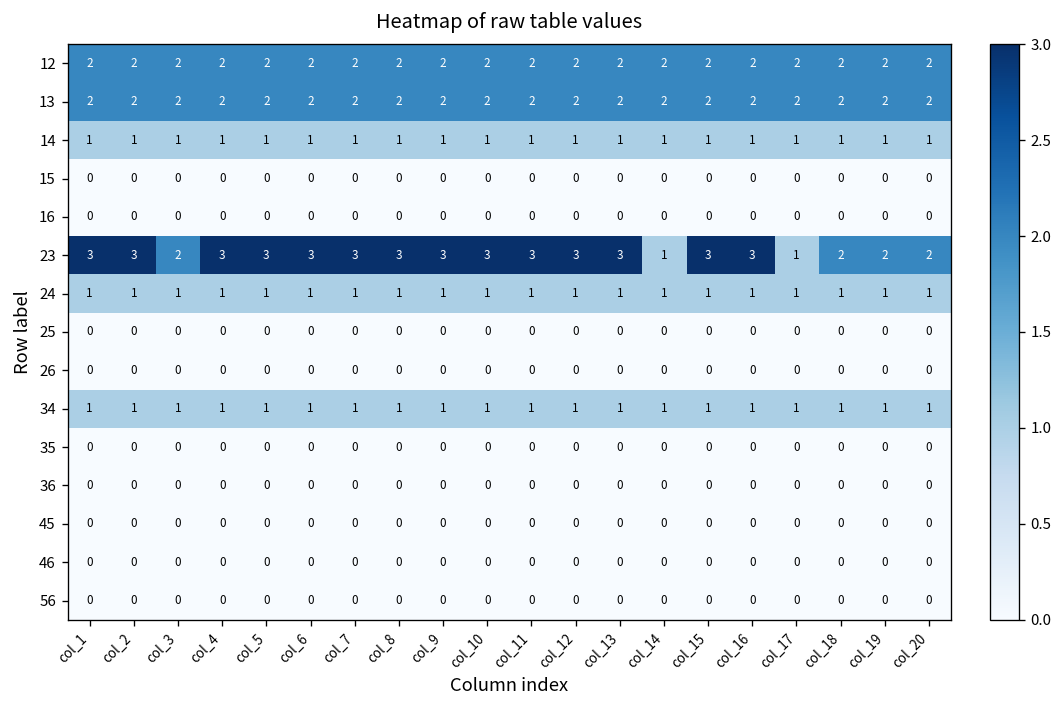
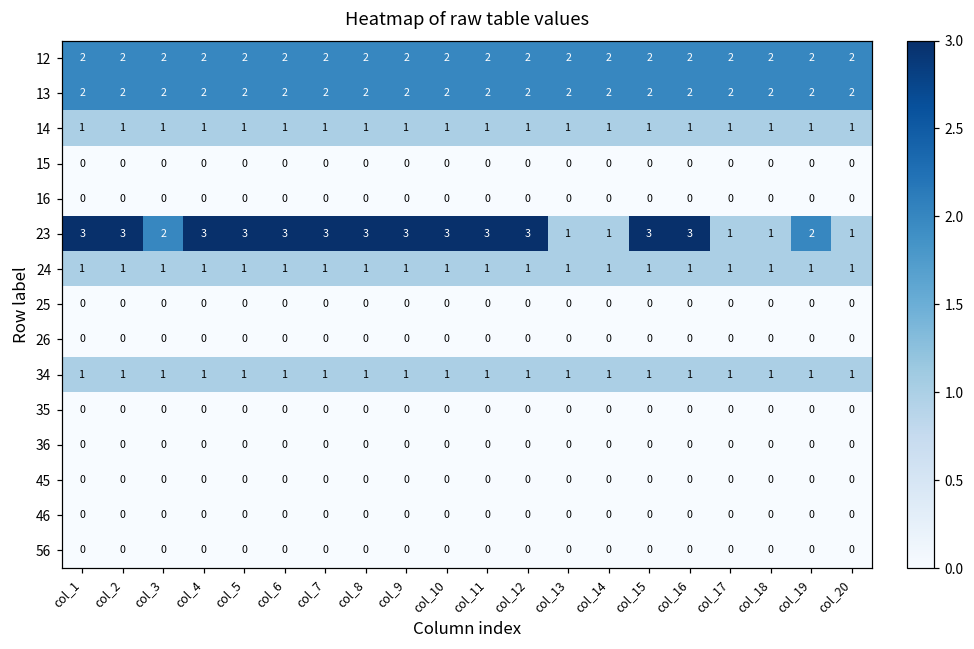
23, col_13: 3 -> 1
23, col_18: 2 -> 1
23, col_20: 2 -> 1
